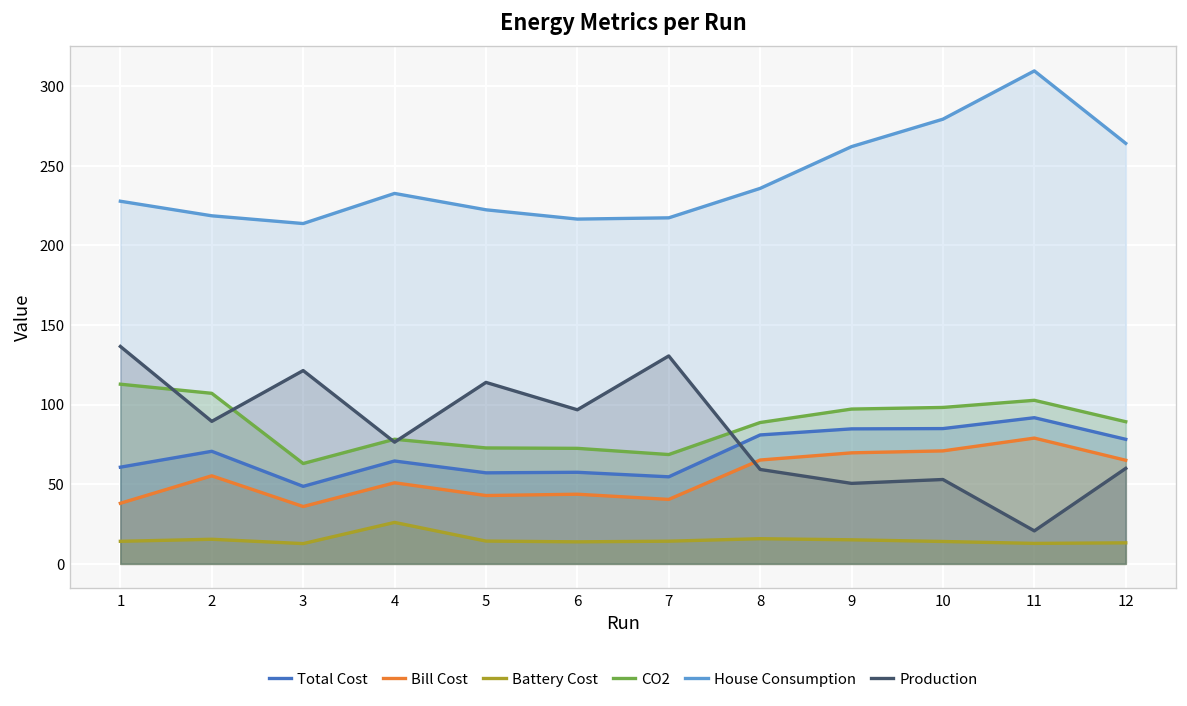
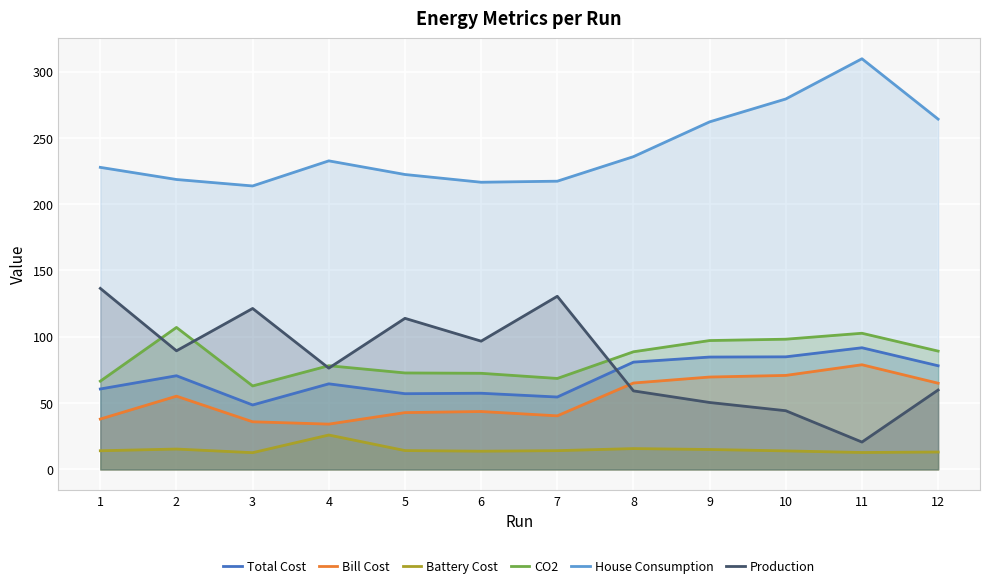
CO2, 1: 113 -> 67
Bill Cost, 4: 51 -> 34
Production, 10: 53 -> 44
